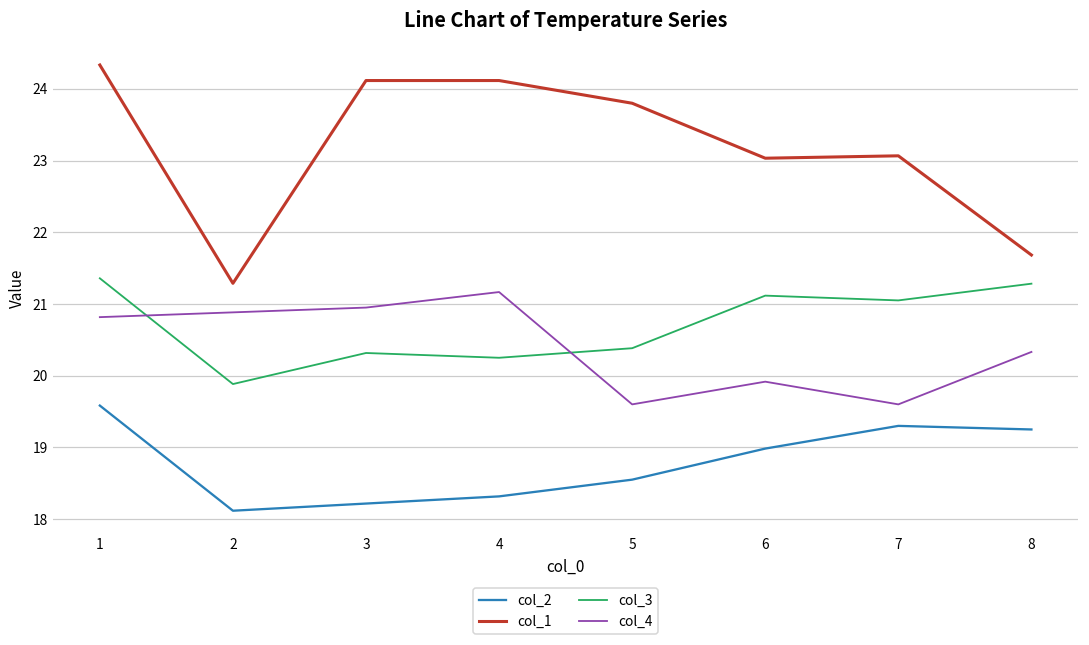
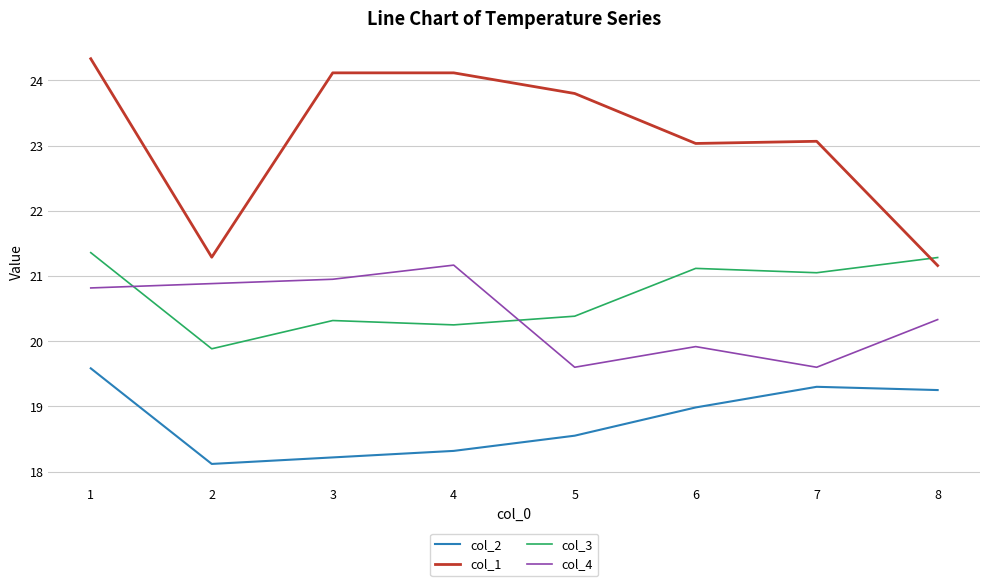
col_1, 8: 21.7 -> 21.2
